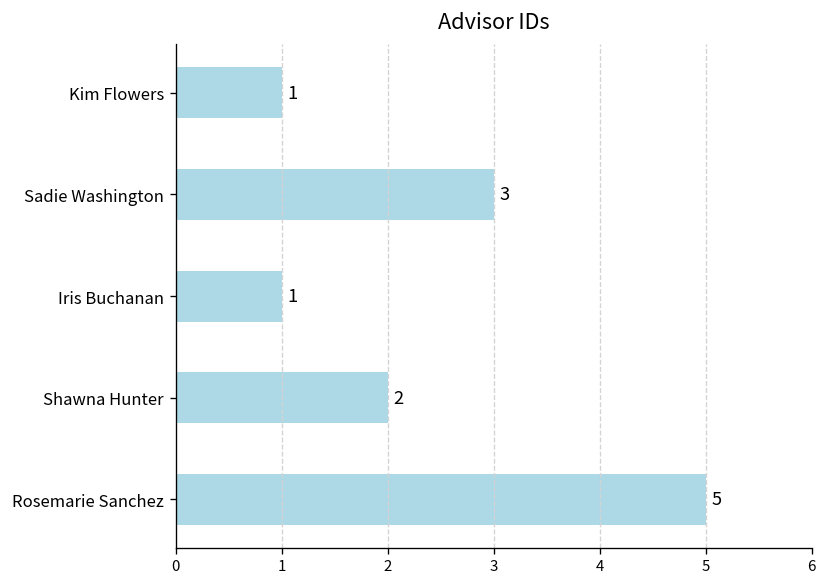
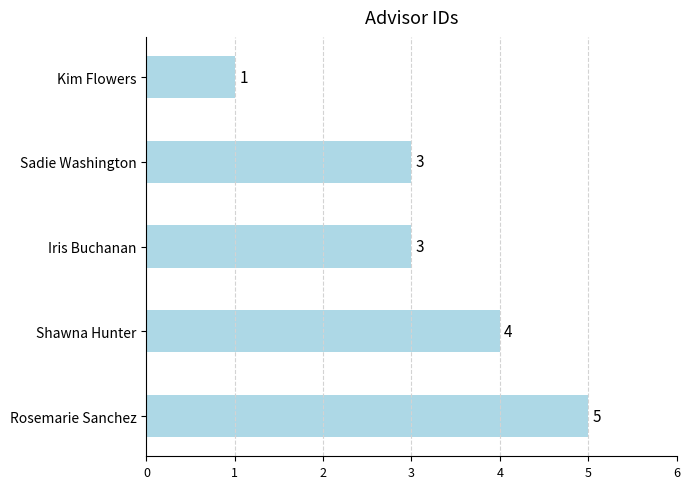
Iris Buchanan: 1 -> 3
Shawna Hunter: 2 -> 4
